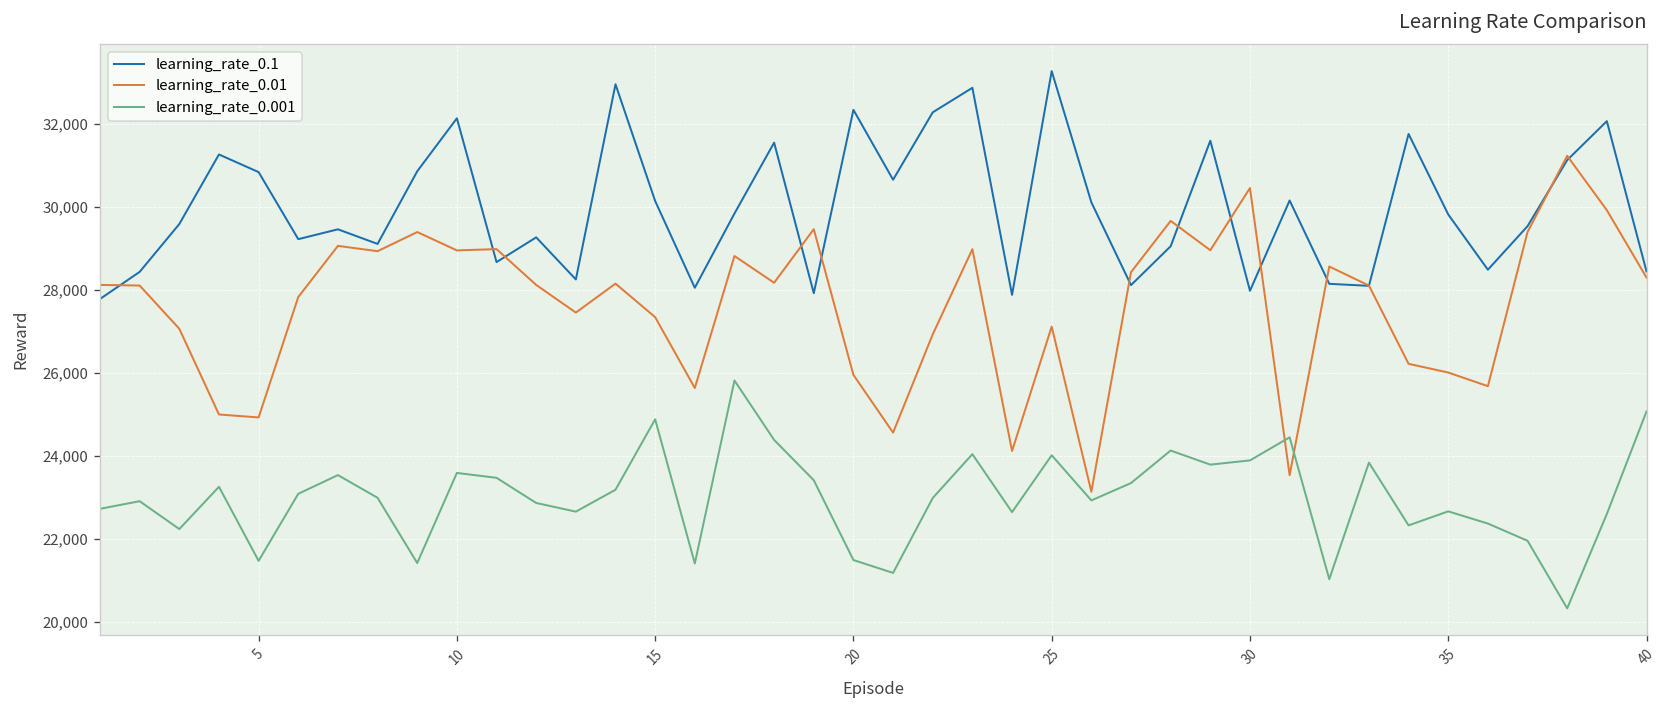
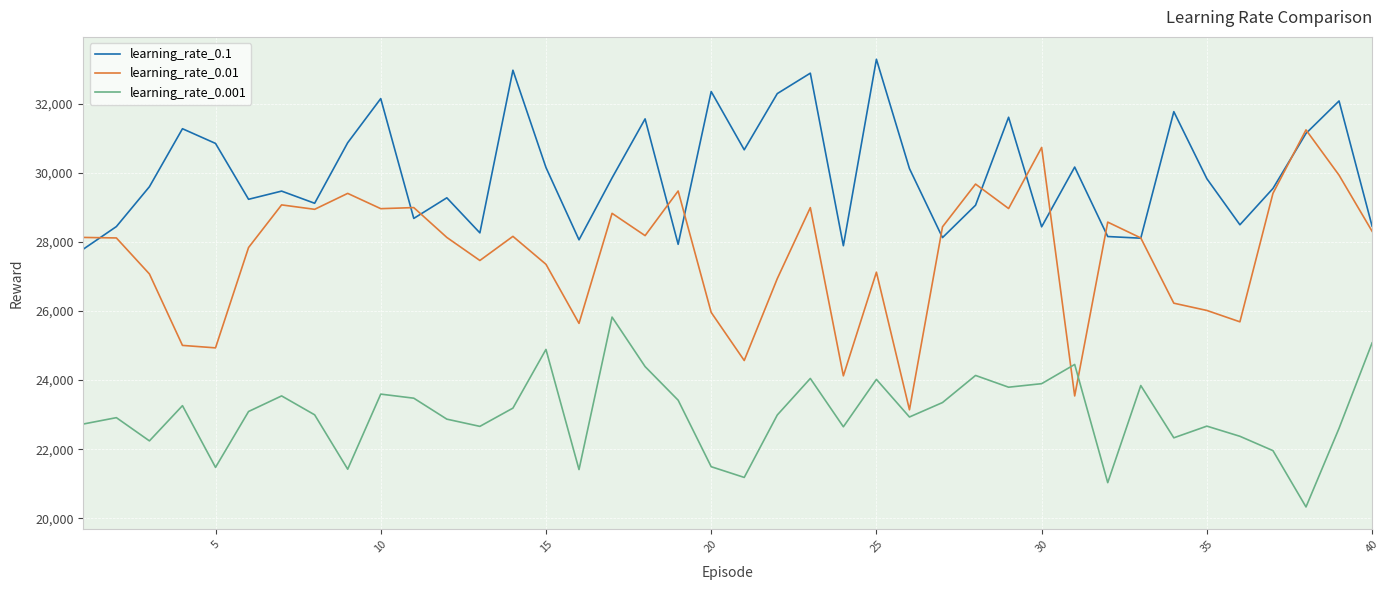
learning_rate_0.1, 30: 28,000 -> 28,400
learning_rate_0.01, 30: 30,500 -> 30,700
